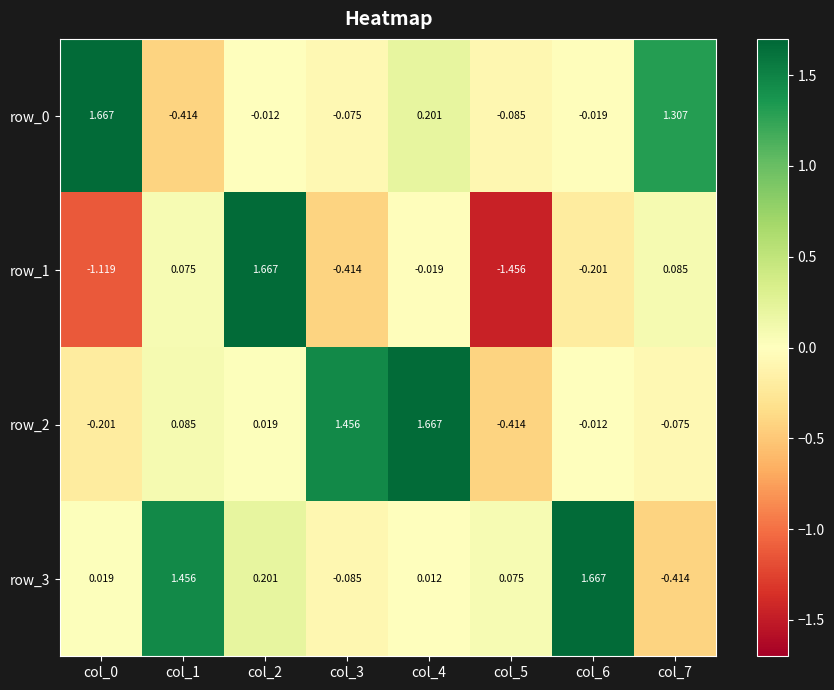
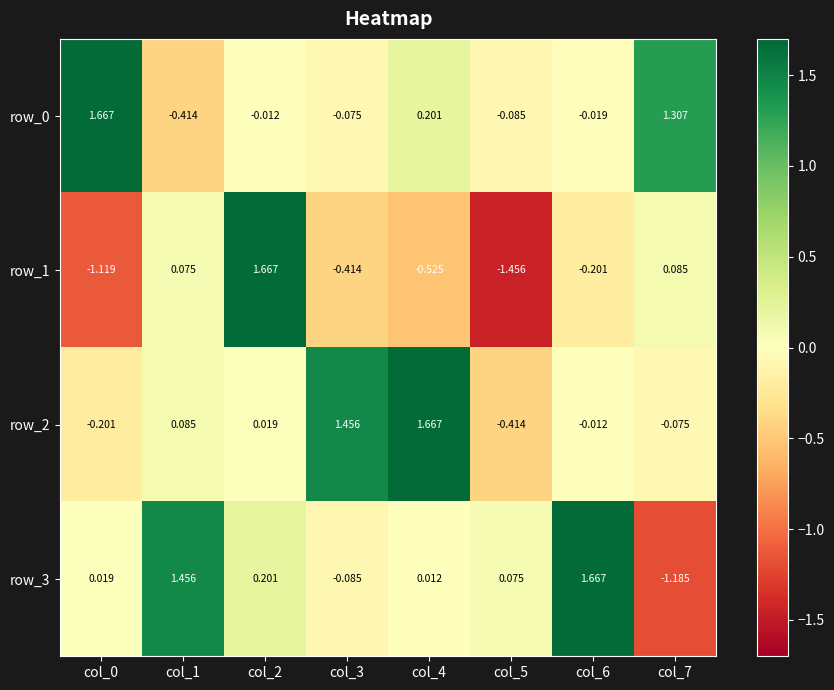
row_1, col_4: -0.019 -> -0.525
row_3, col_7: -0.414 -> -1.185
